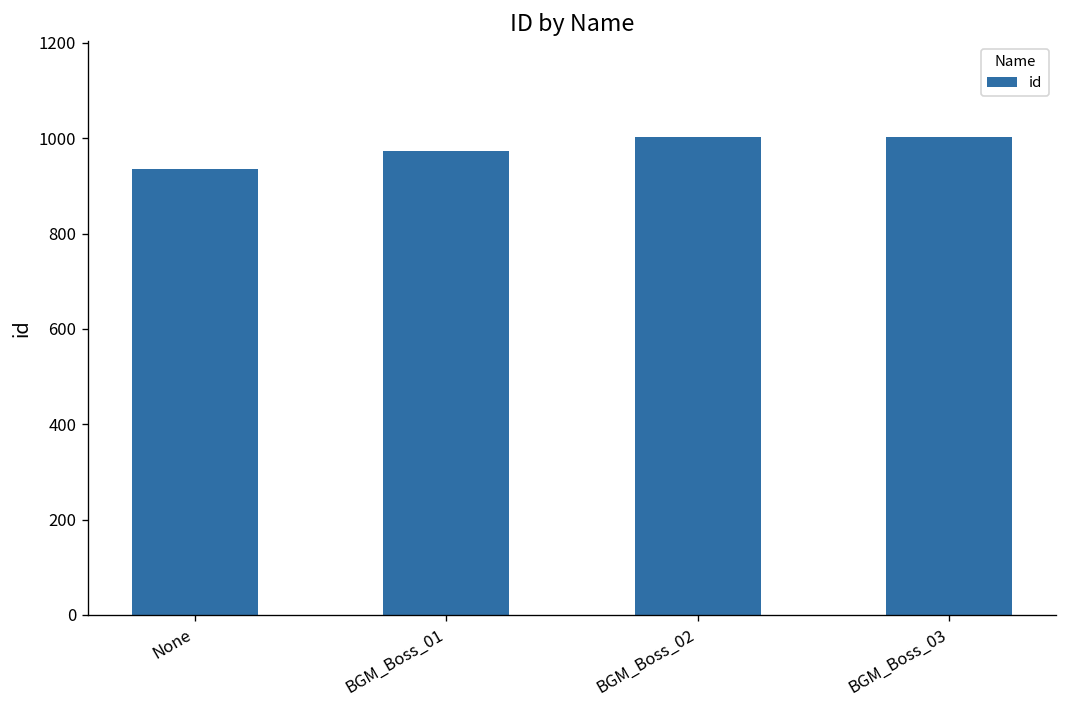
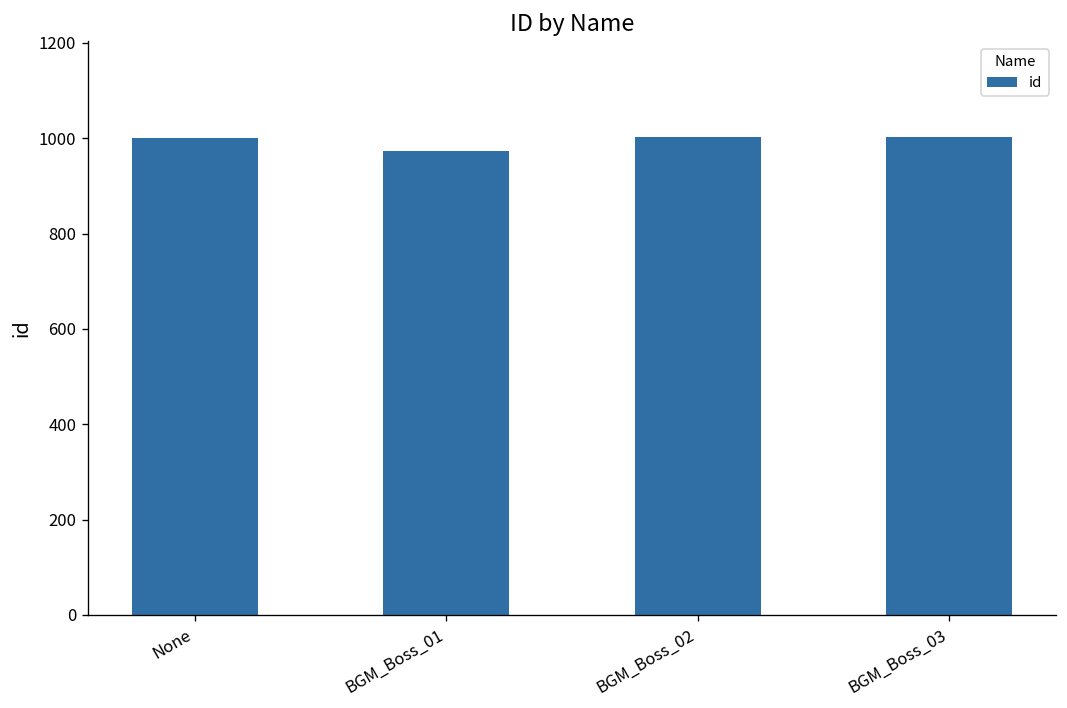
None: 940 -> 1000
